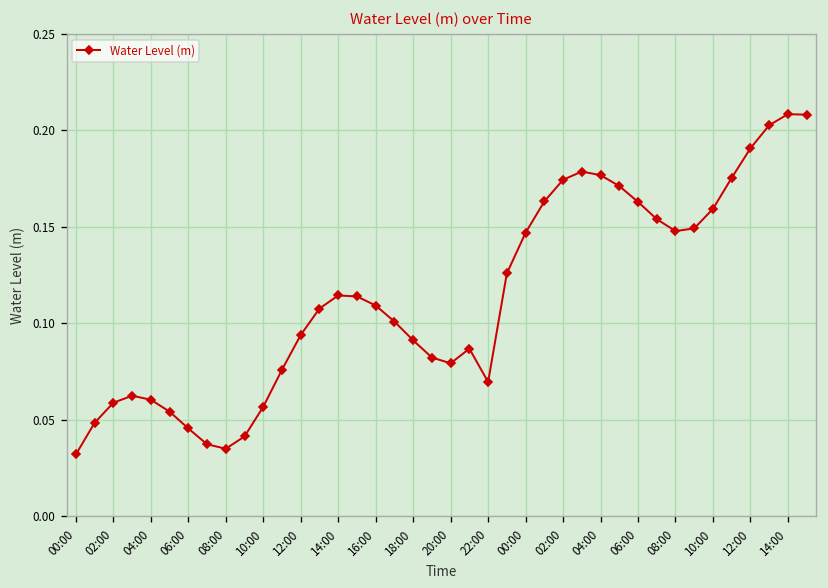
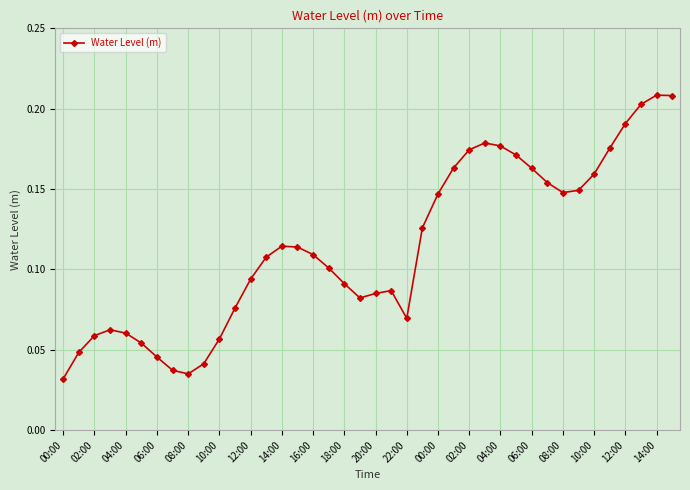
20:00: 0.079 -> 0.085
